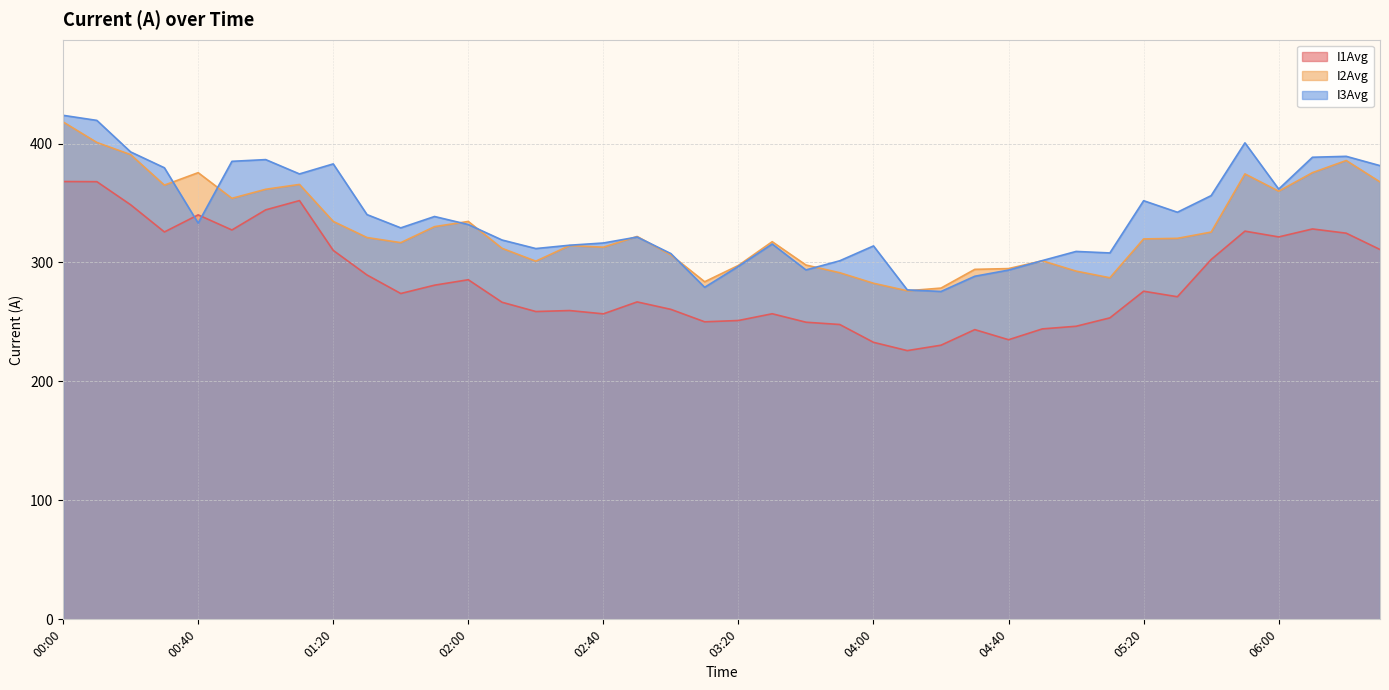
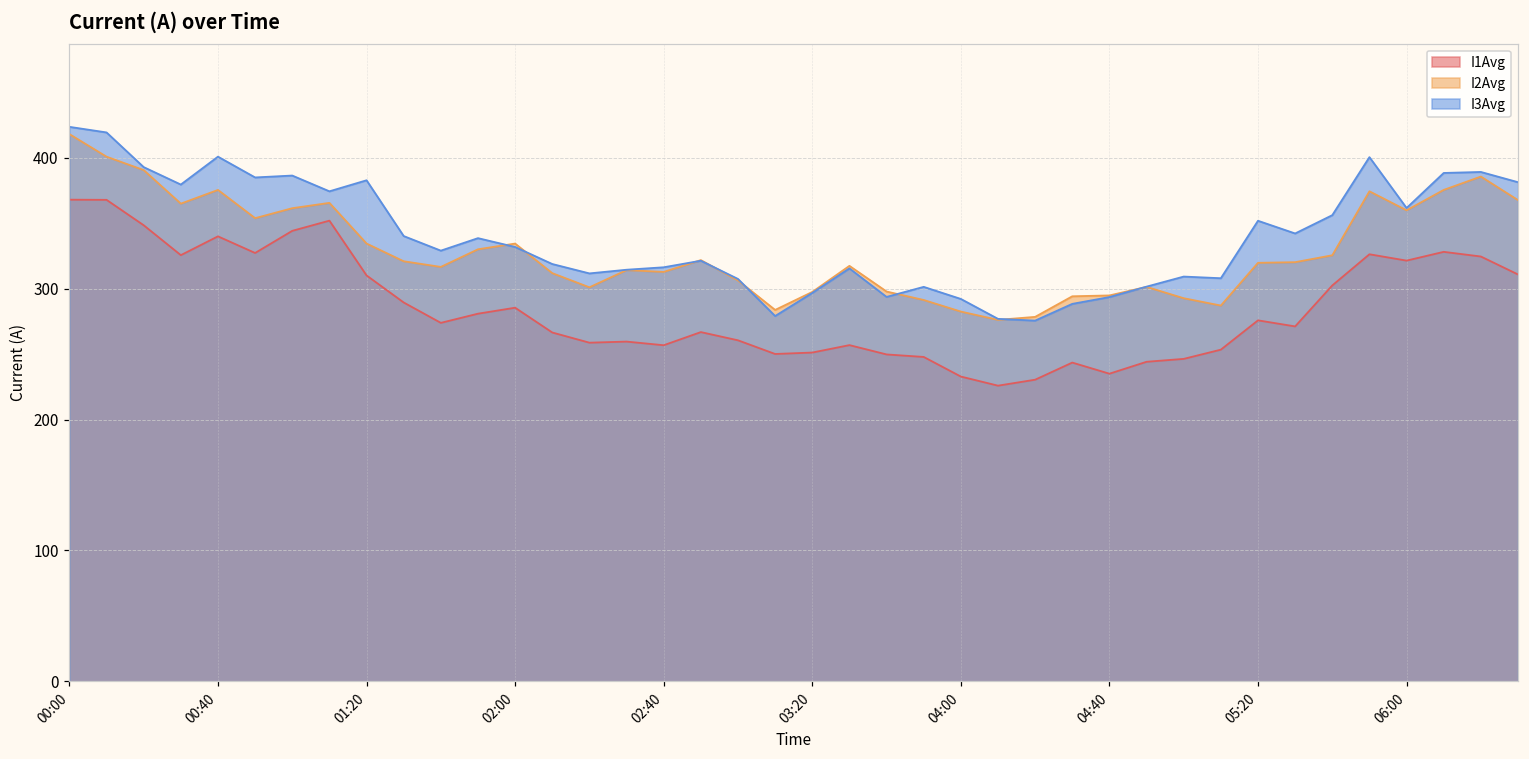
I3Avg, 00:40: 333 -> 401
I3Avg, 04:00: 314 -> 292
